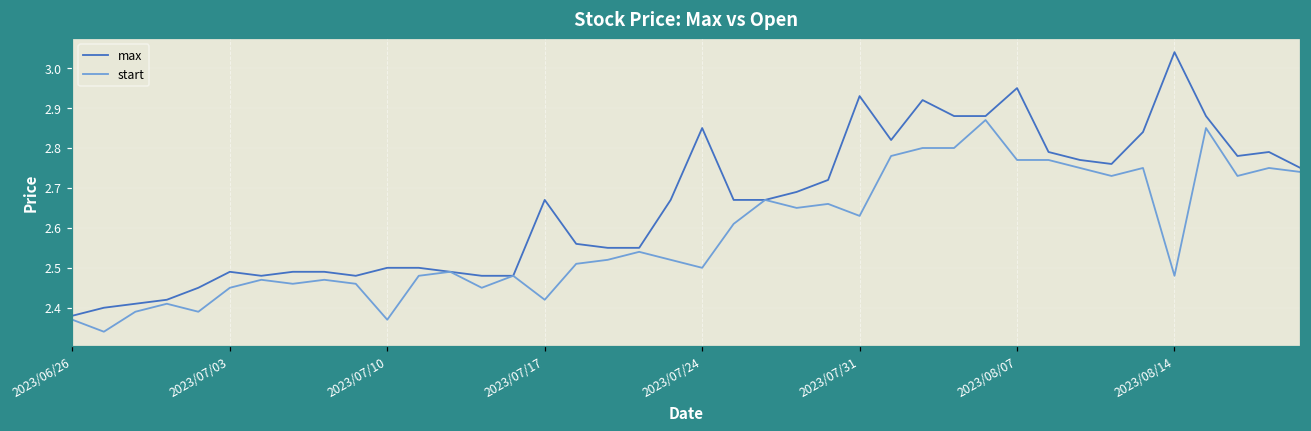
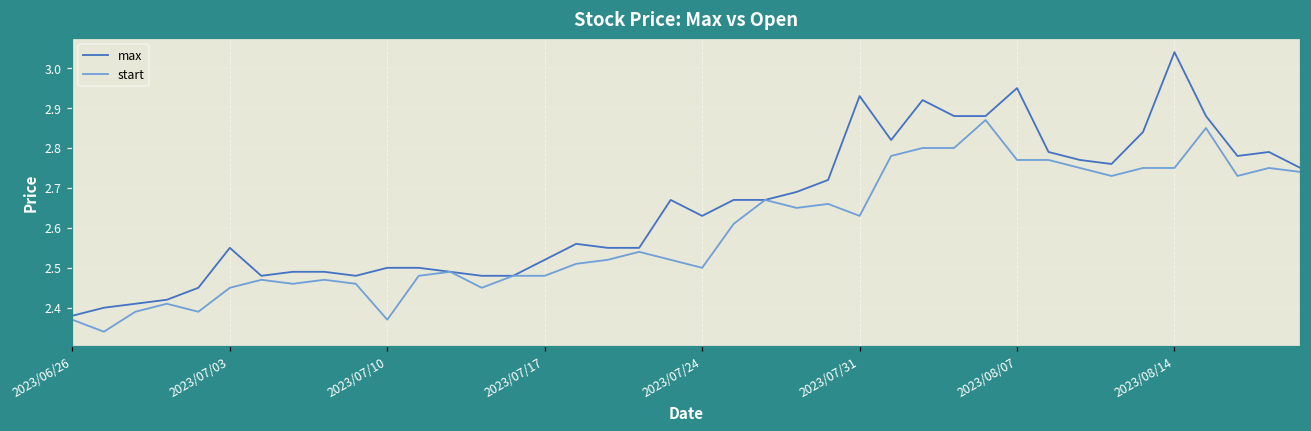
max, 2023/07/03: 2.49 -> 2.55
max, 2023/07/17: 2.67 -> 2.52
start, 2023/07/17: 2.42 -> 2.48
max, 2023/07/24: 2.85 -> 2.63
start, 2023/08/14: 2.48 -> 2.75
